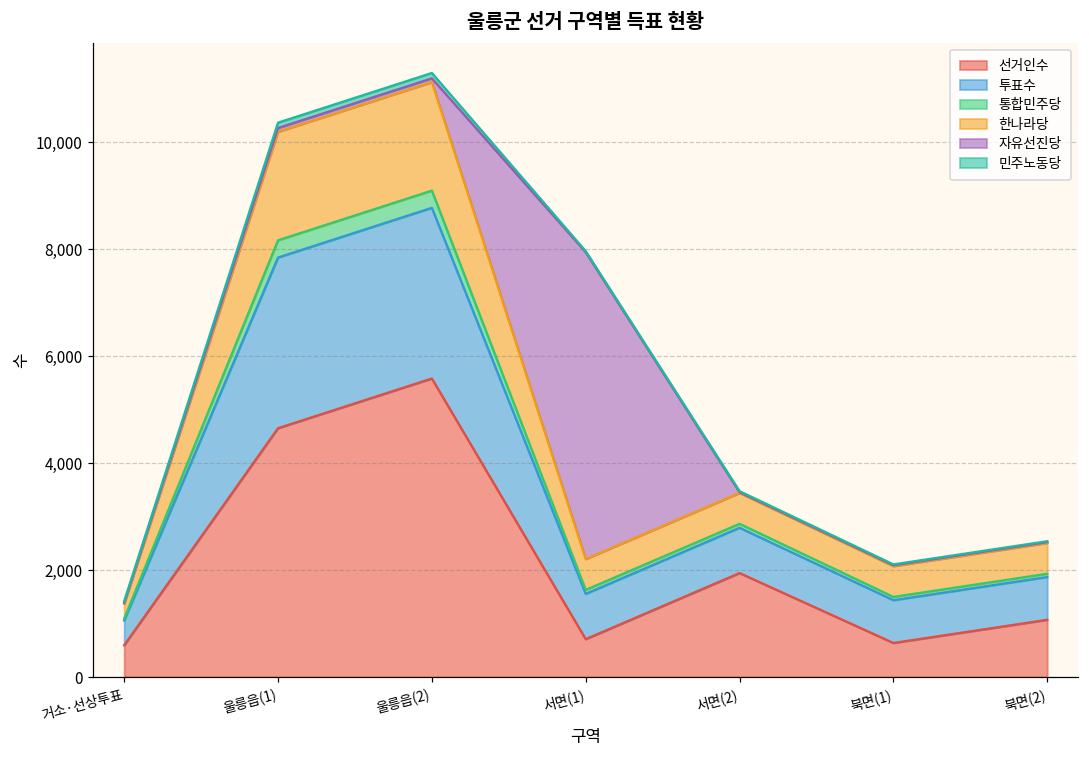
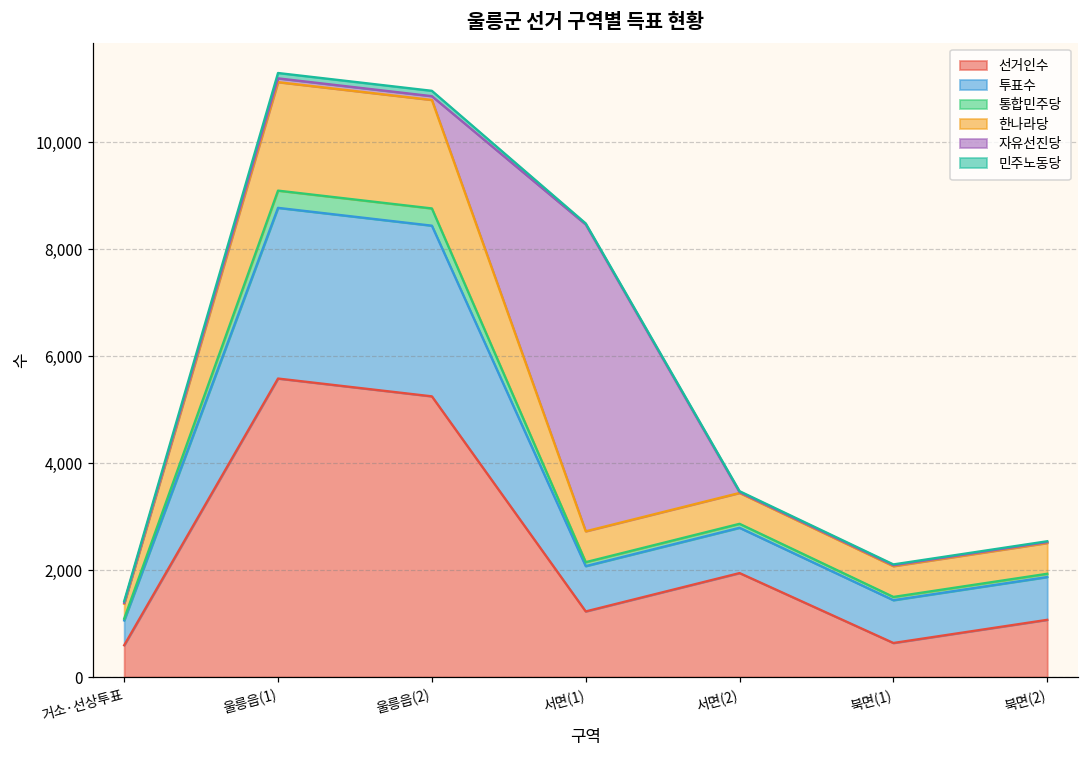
선거인수, 울릉읍(1): 4,700 -> 5,600
선거인수, 울릉읍(2): 5,600 -> 5,200
선거인수, 서면(1): 700 -> 1,200
